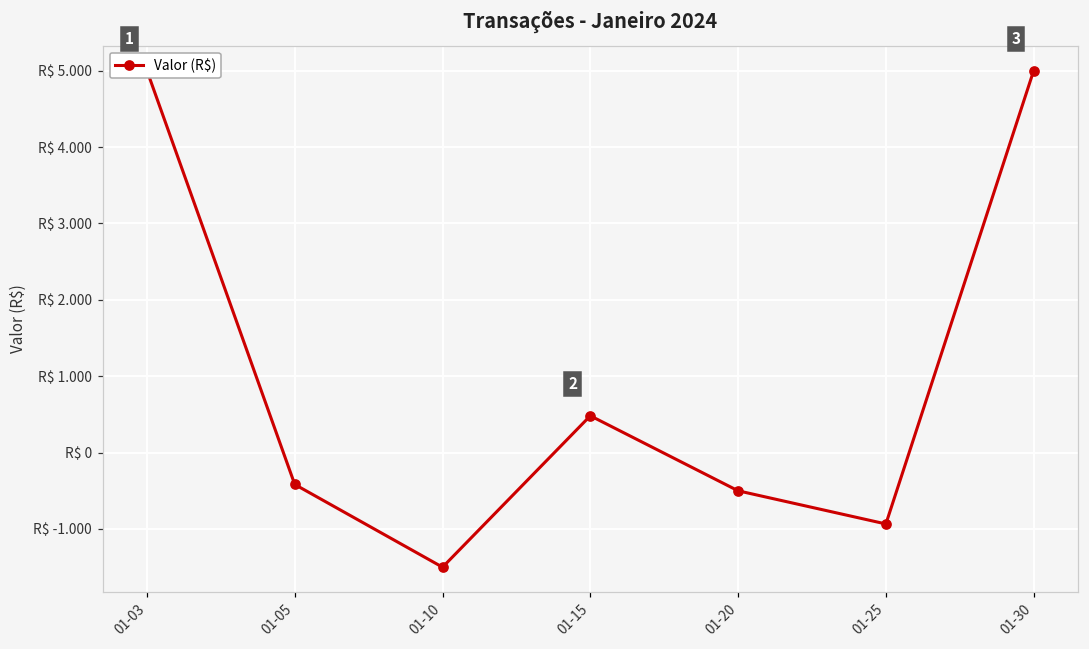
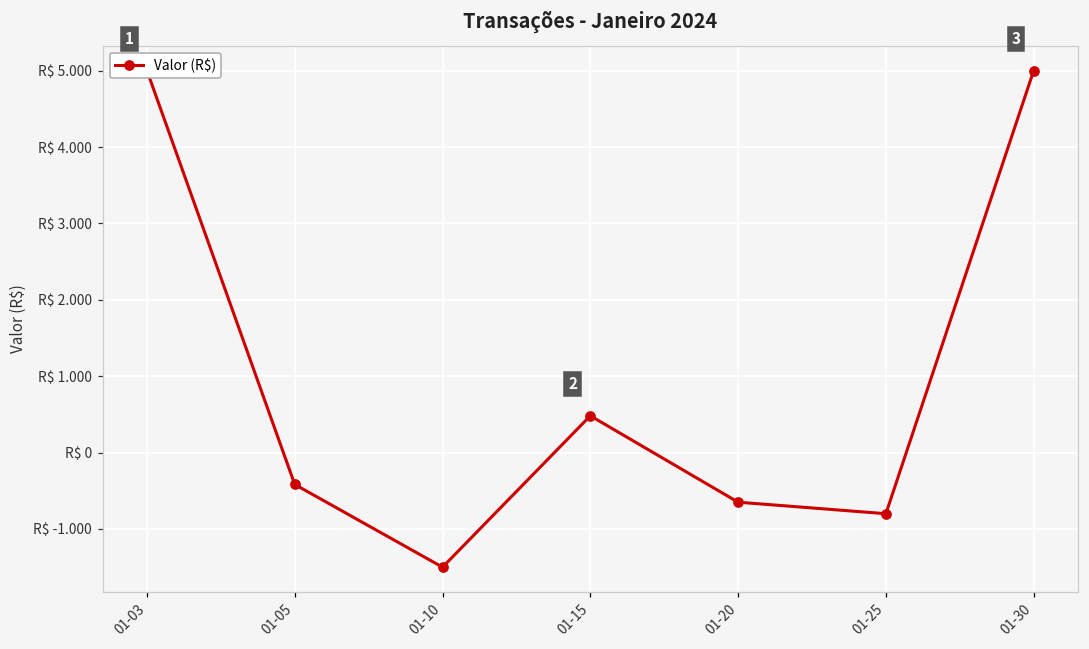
01-20: R$ -0.5 -> R$ -0.6
01-25: R$ -0.9 -> R$ -0.8
